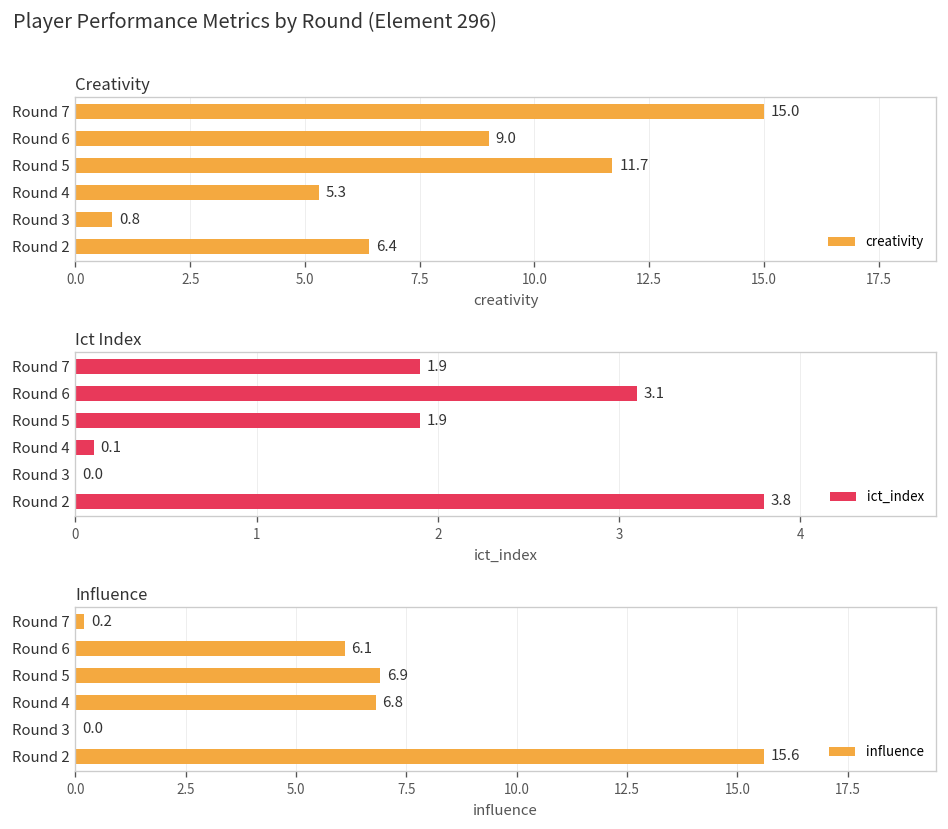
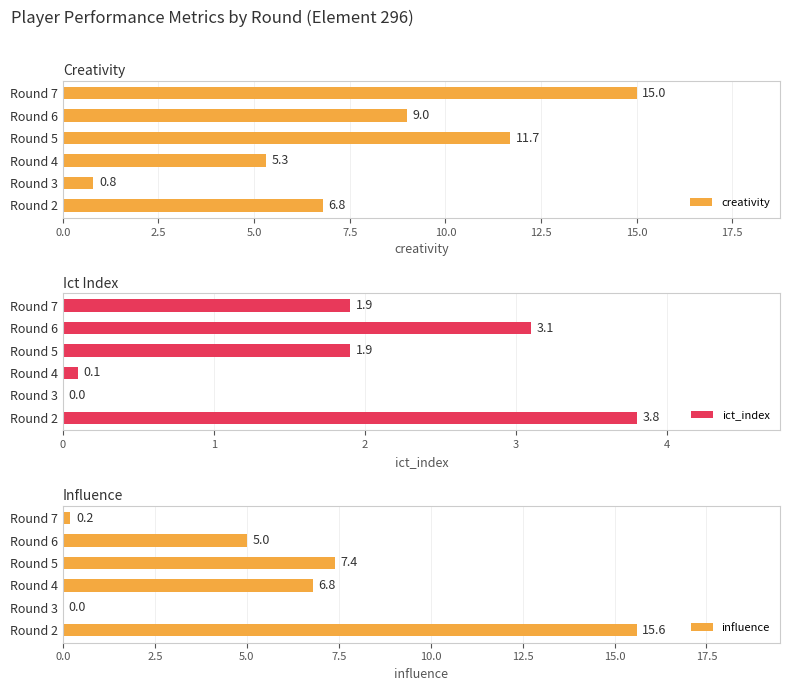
Creativity, Round 2: 6.4 -> 6.8
Influence, Round 6: 6.1 -> 5.0
Influence, Round 5: 6.9 -> 7.4
